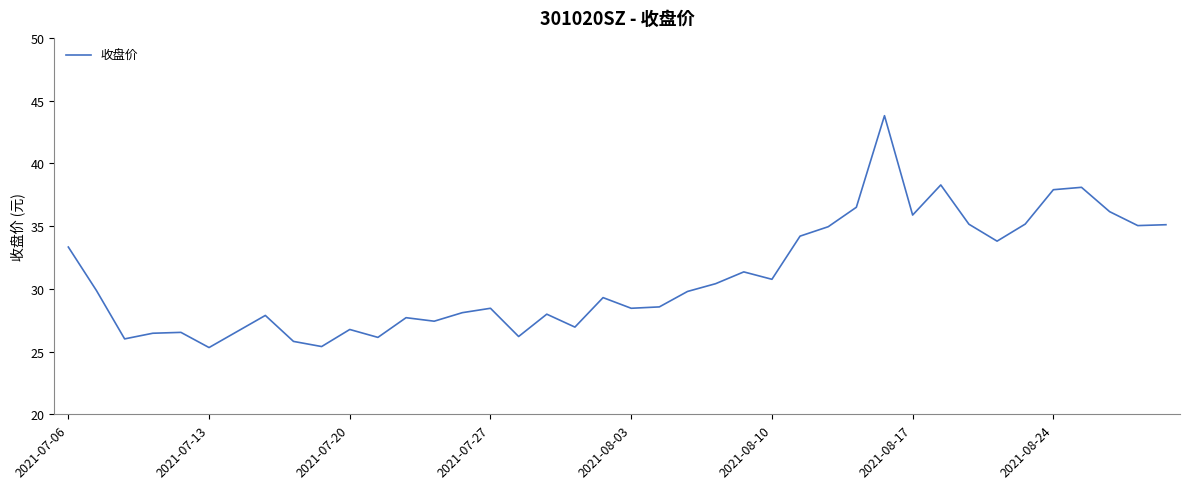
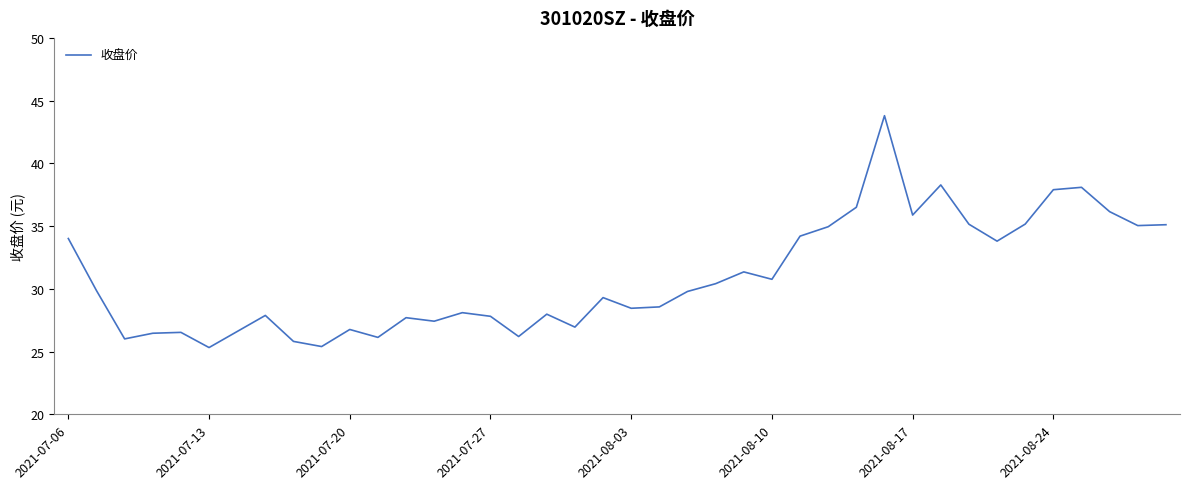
2021-07-06: 33.3 -> 34.0
2021-07-27: 28.5 -> 27.8
